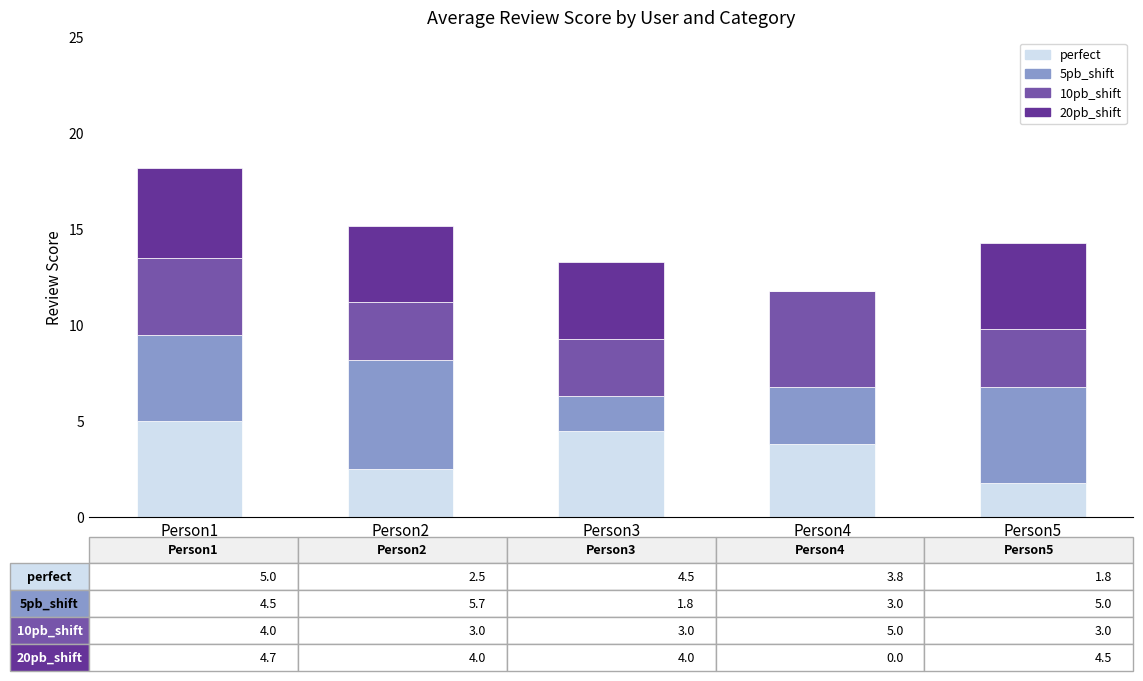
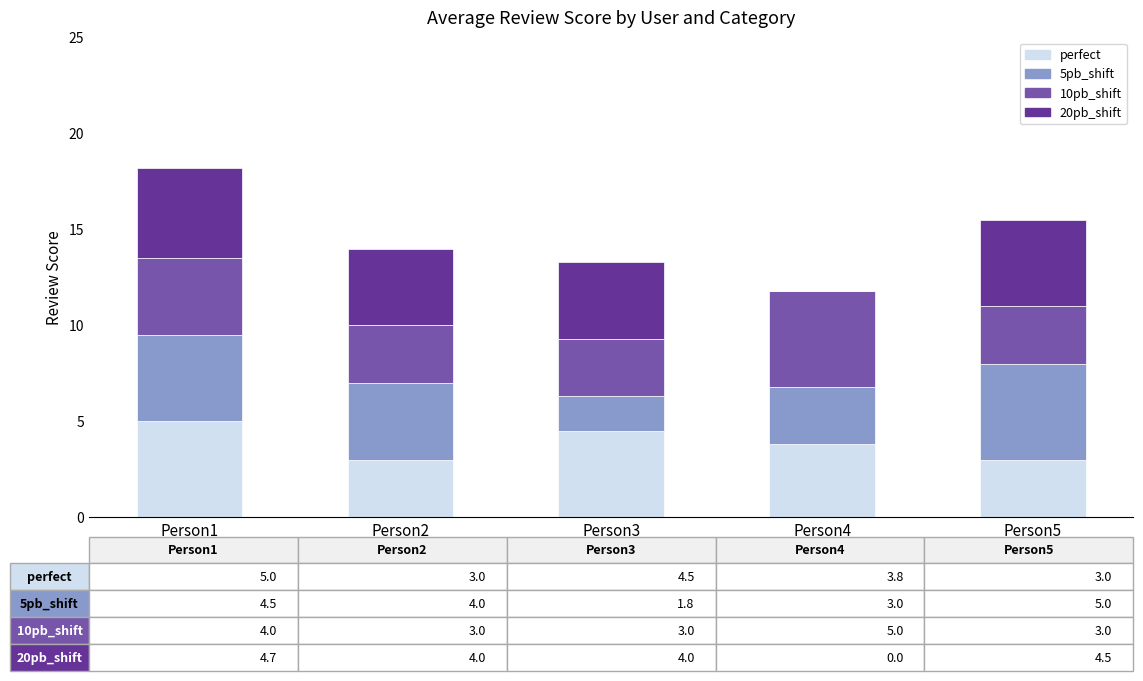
perfect, Person2: 2.5 -> 3.0
5pb_shift, Person2: 5.7 -> 4.0
perfect, Person5: 1.8 -> 3.0
